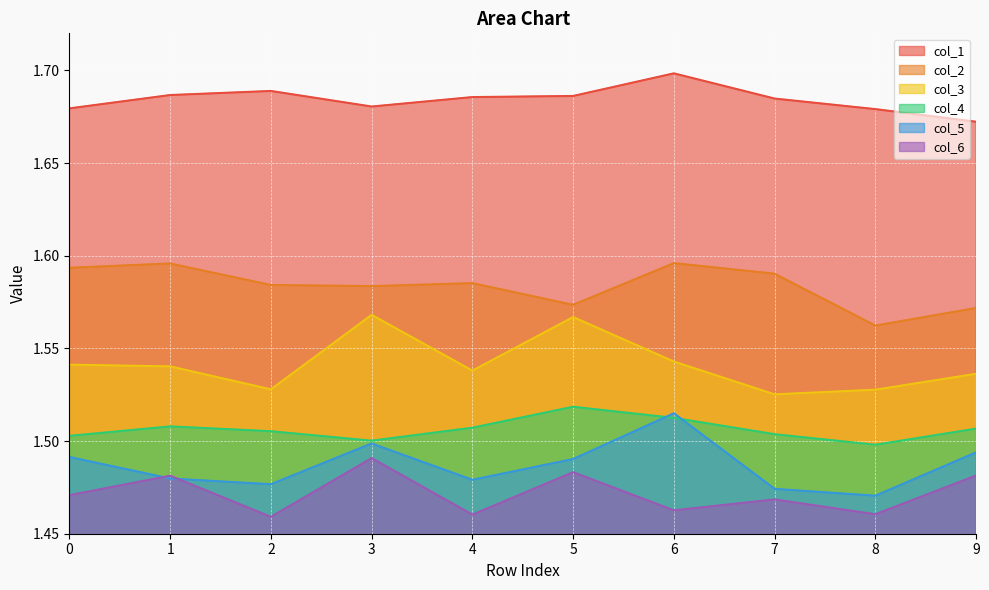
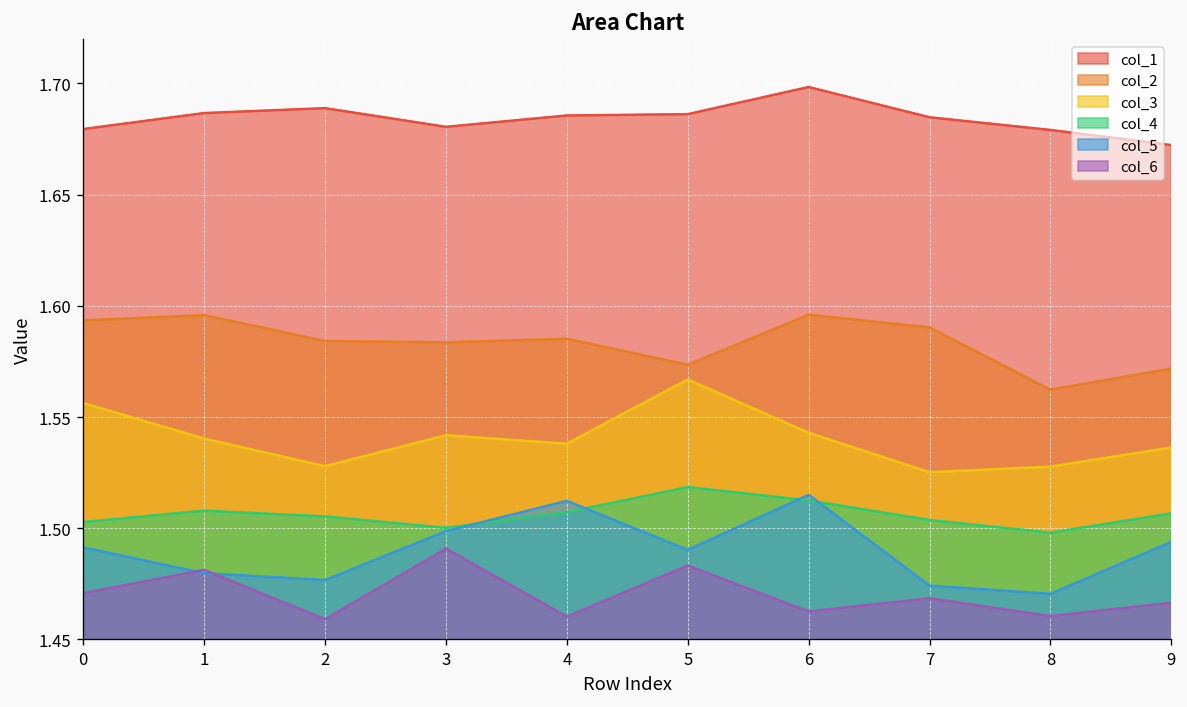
col_3, 0: 1.541 -> 1.556
col_3, 3: 1.568 -> 1.542
col_5, 4: 1.479 -> 1.512
col_6, 9: 1.481 -> 1.467
